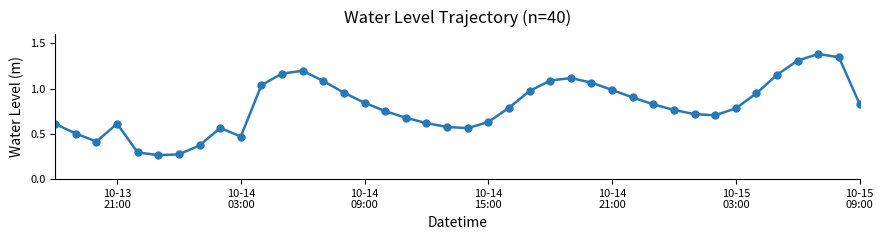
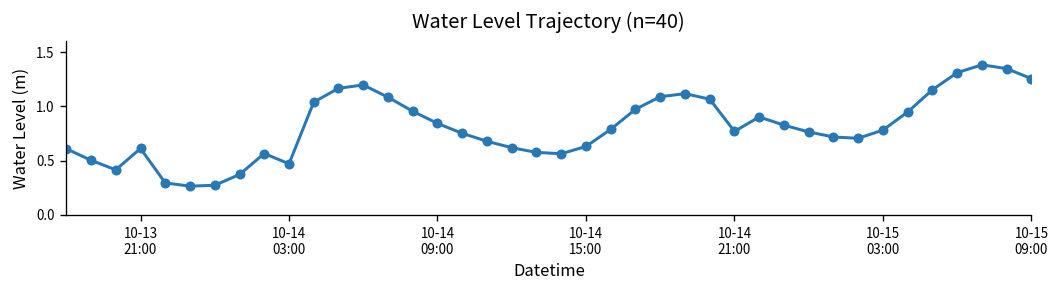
10-14 21:00: 1.0 -> 0.8
10-15 09:00: 0.8 -> 1.3
